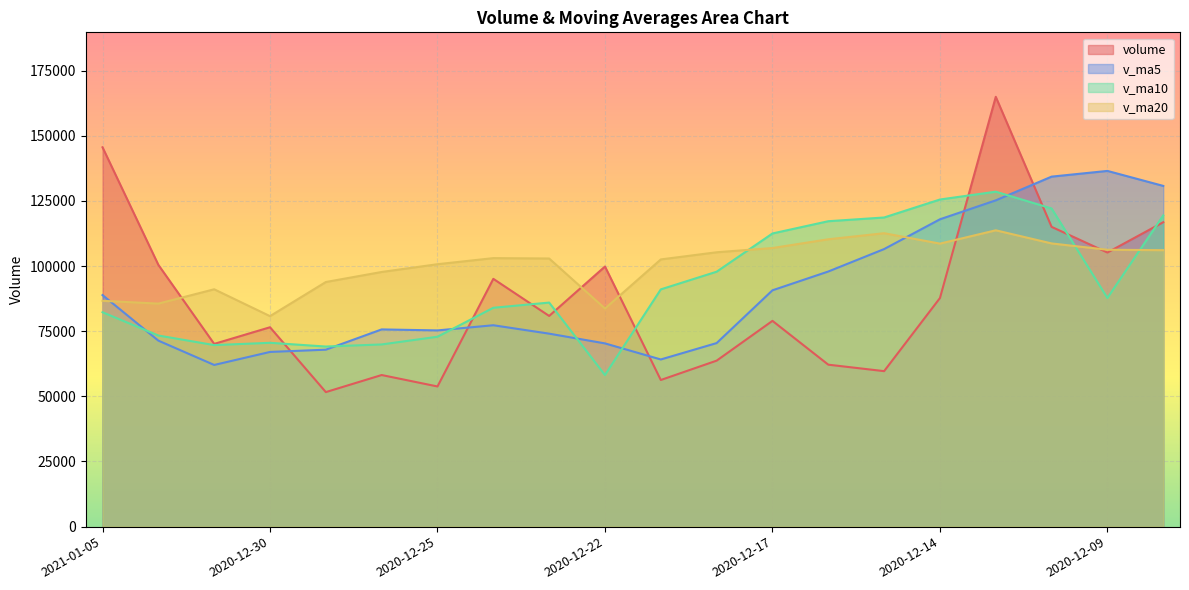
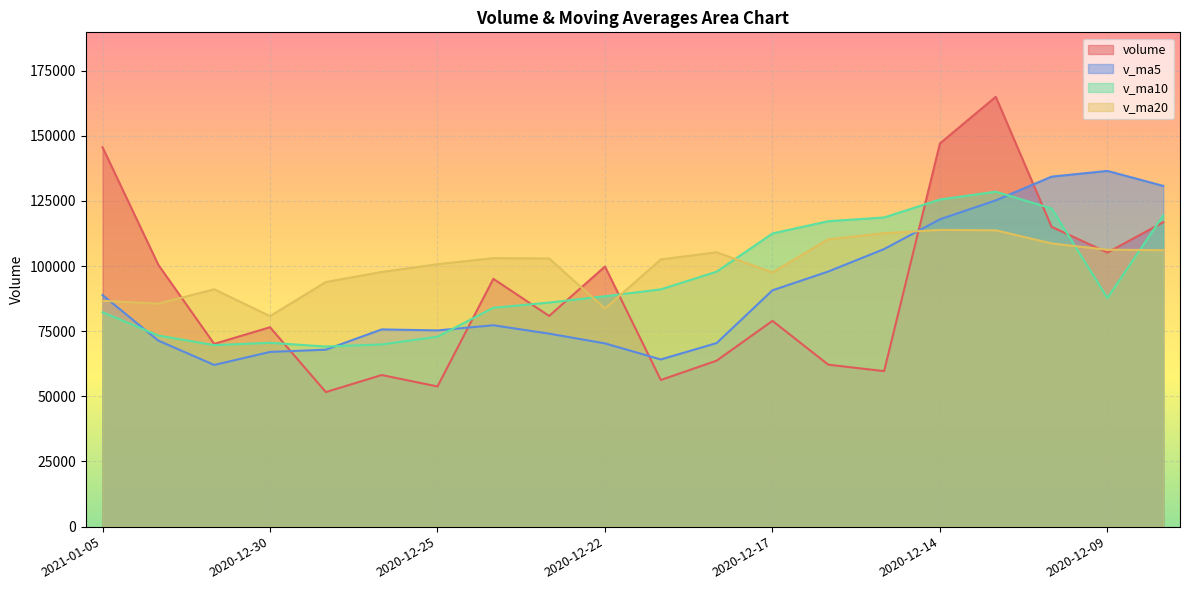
v_ma10, 2020-12-22: 58000 -> 88000
v_ma20, 2020-12-17: 107000 -> 98000
volume, 2020-12-14: 88000 -> 147000
v_ma20, 2020-12-14: 109000 -> 114000
